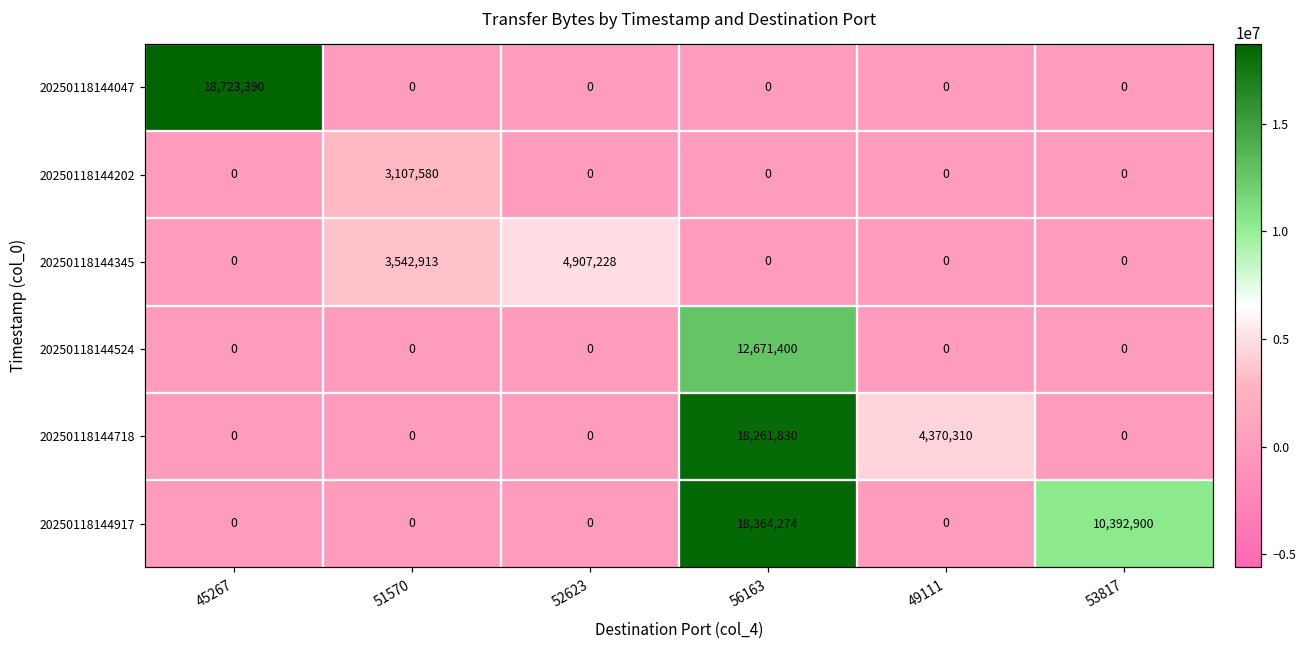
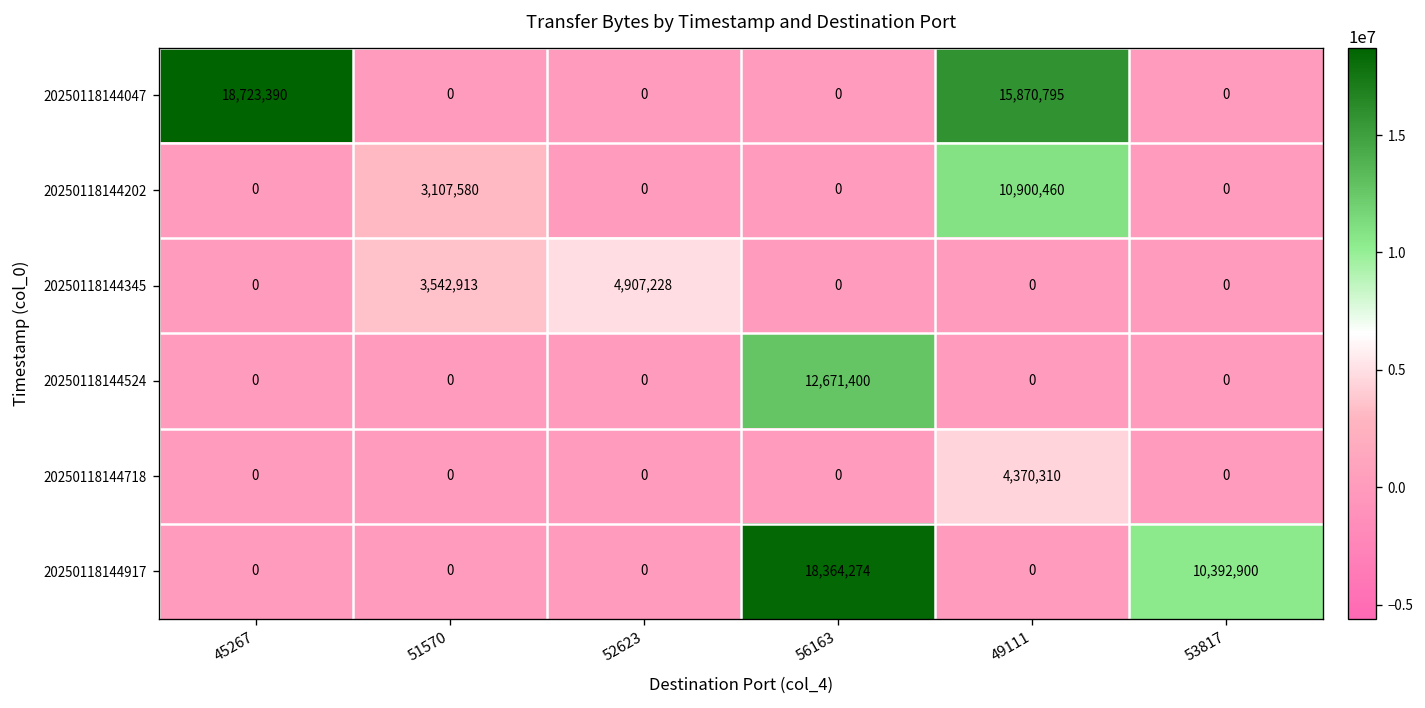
20250118144047, 49111: 0 -> 15,870,795
20250118144202, 49111: 0 -> 10,900,460
20250118144718, 56163: 18,261,830 -> 0
